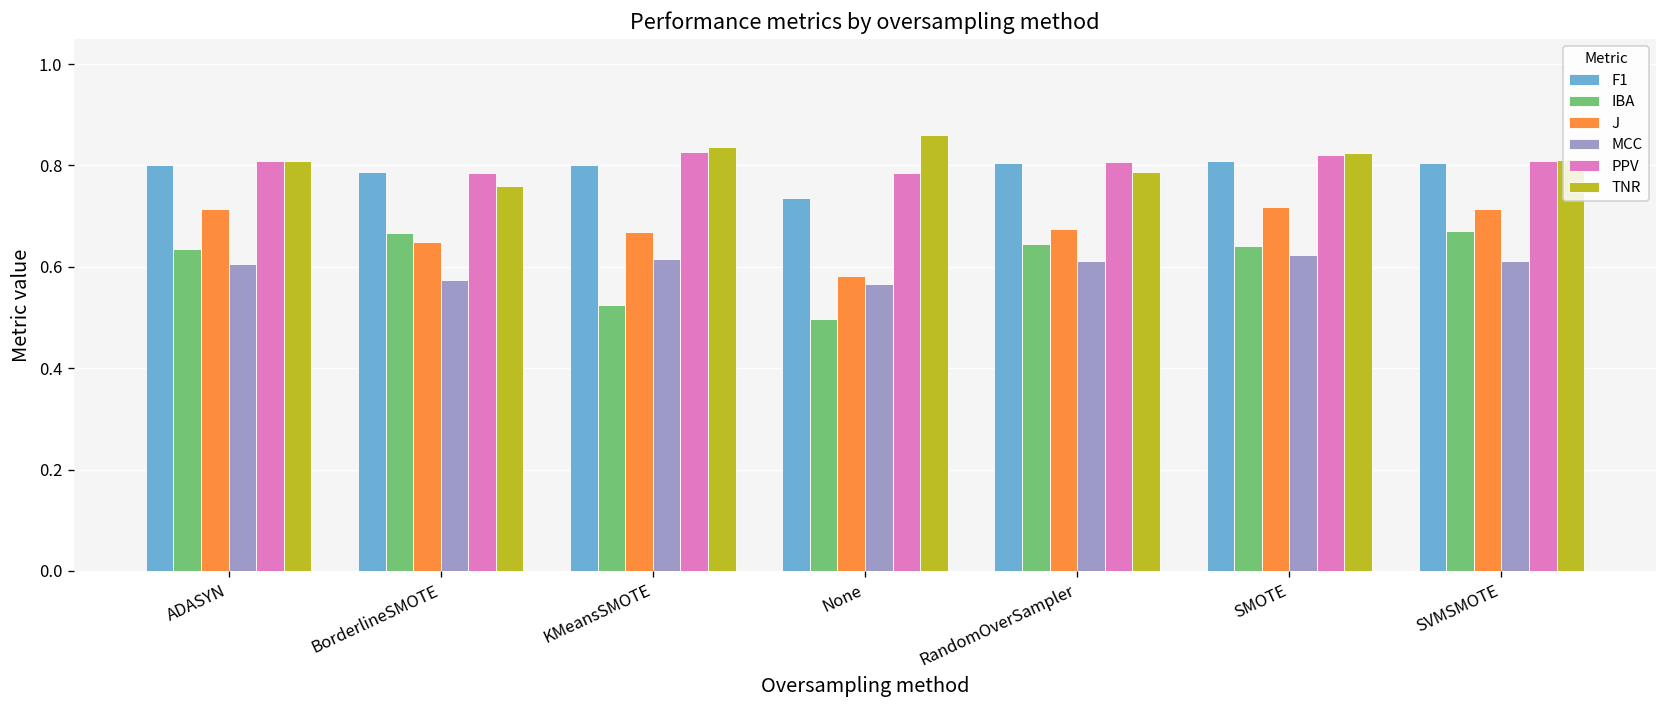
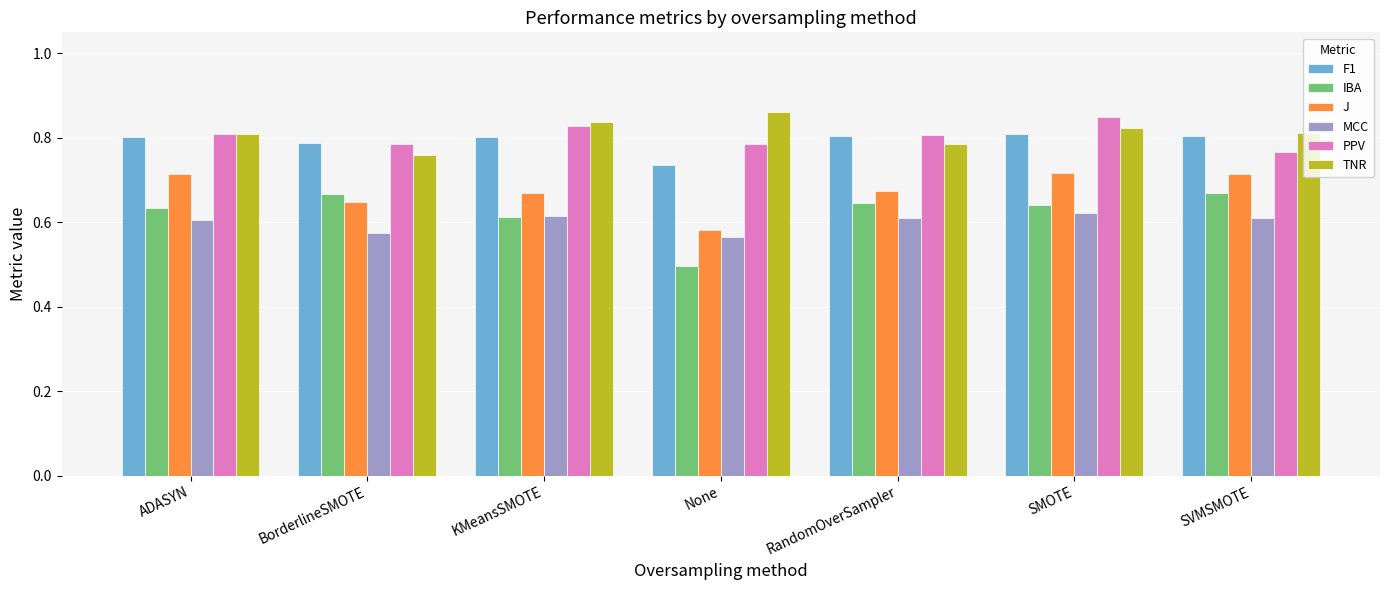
IBA, KMeansSMOTE: 0.52 -> 0.61
PPV, SMOTE: 0.82 -> 0.85
PPV, SVMSMOTE: 0.81 -> 0.77
